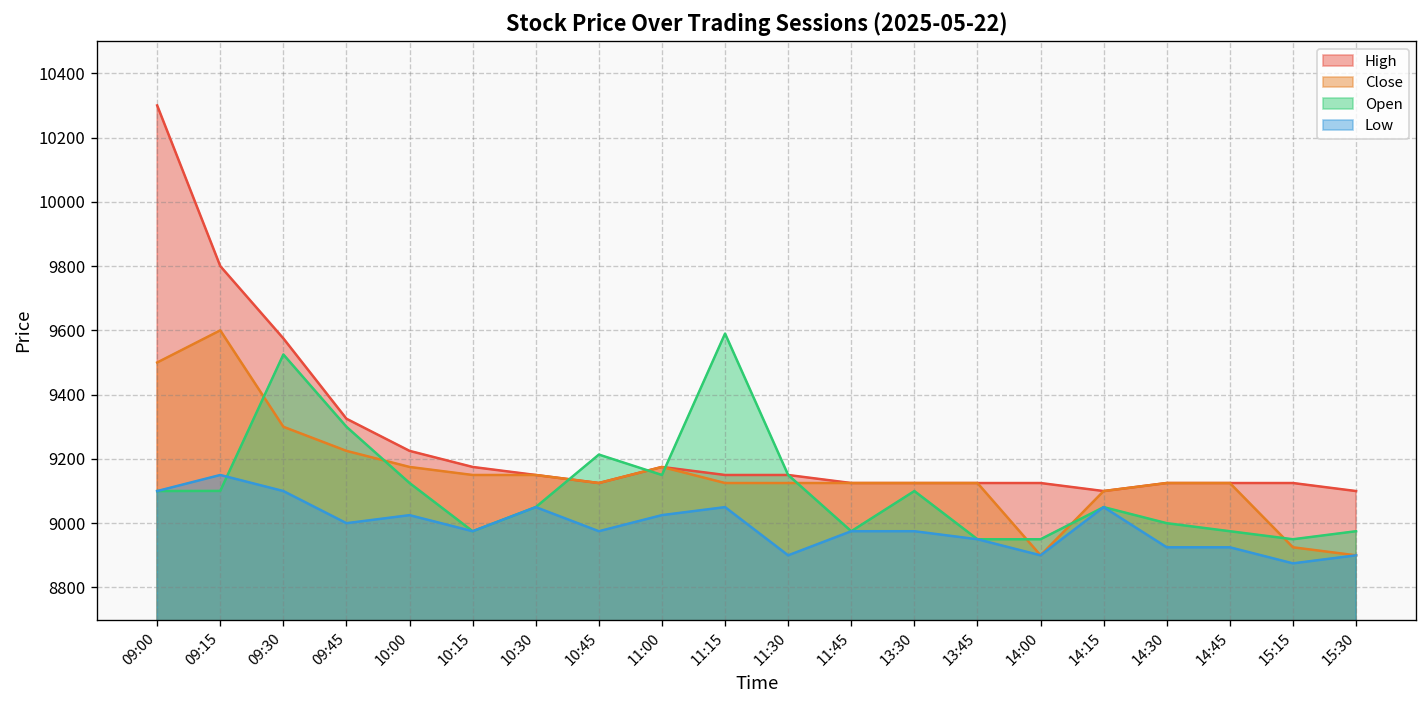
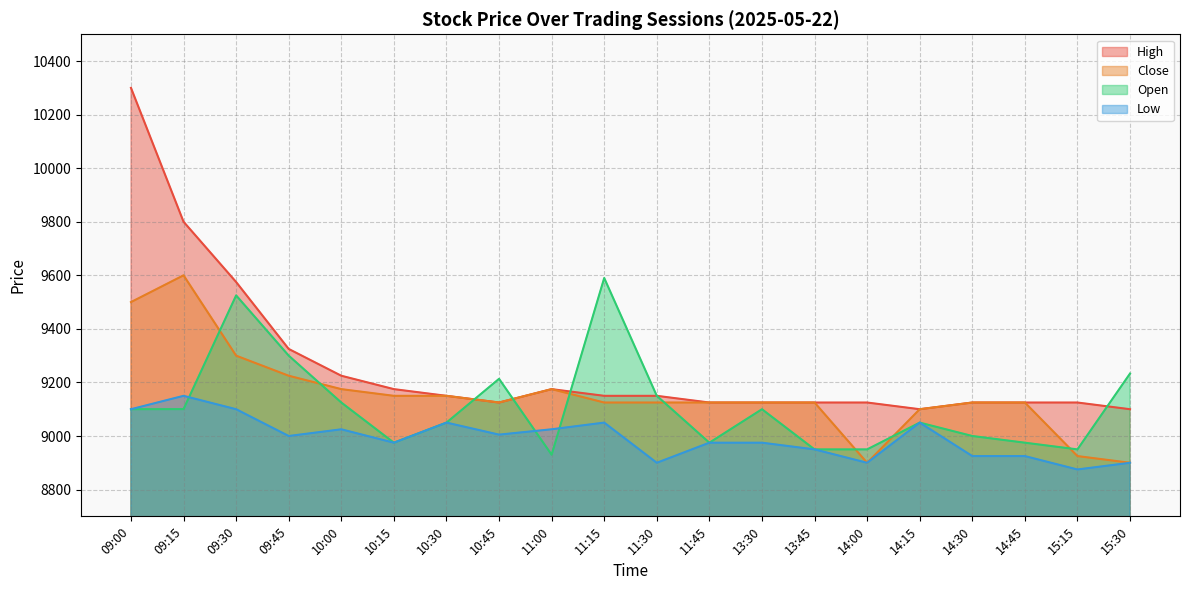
Low, 10:45: 8980 -> 9010
Open, 11:00: 9150 -> 8930
Open, 15:30: 8980 -> 9230
